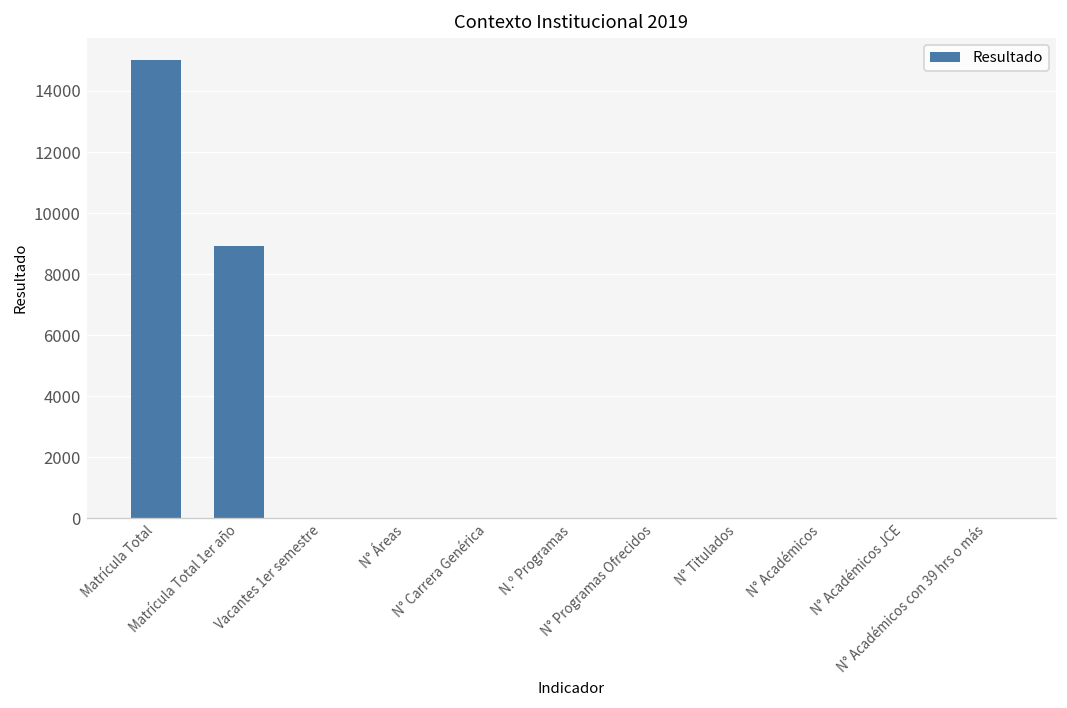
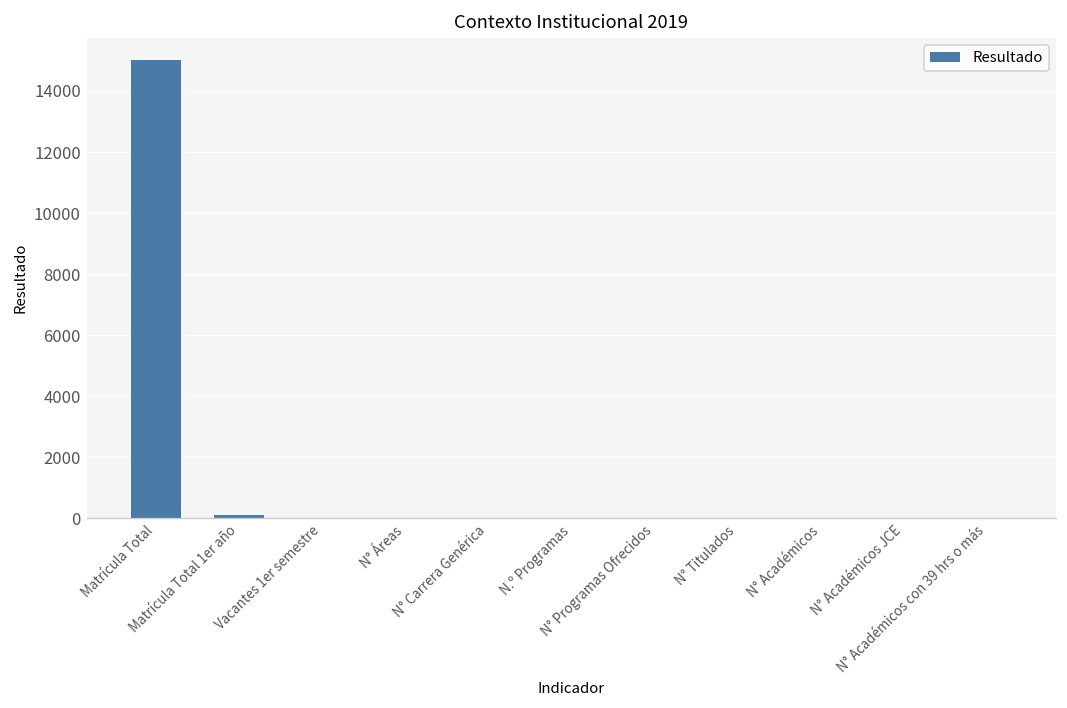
Matrícula Total 1er año: 8900 -> 100
